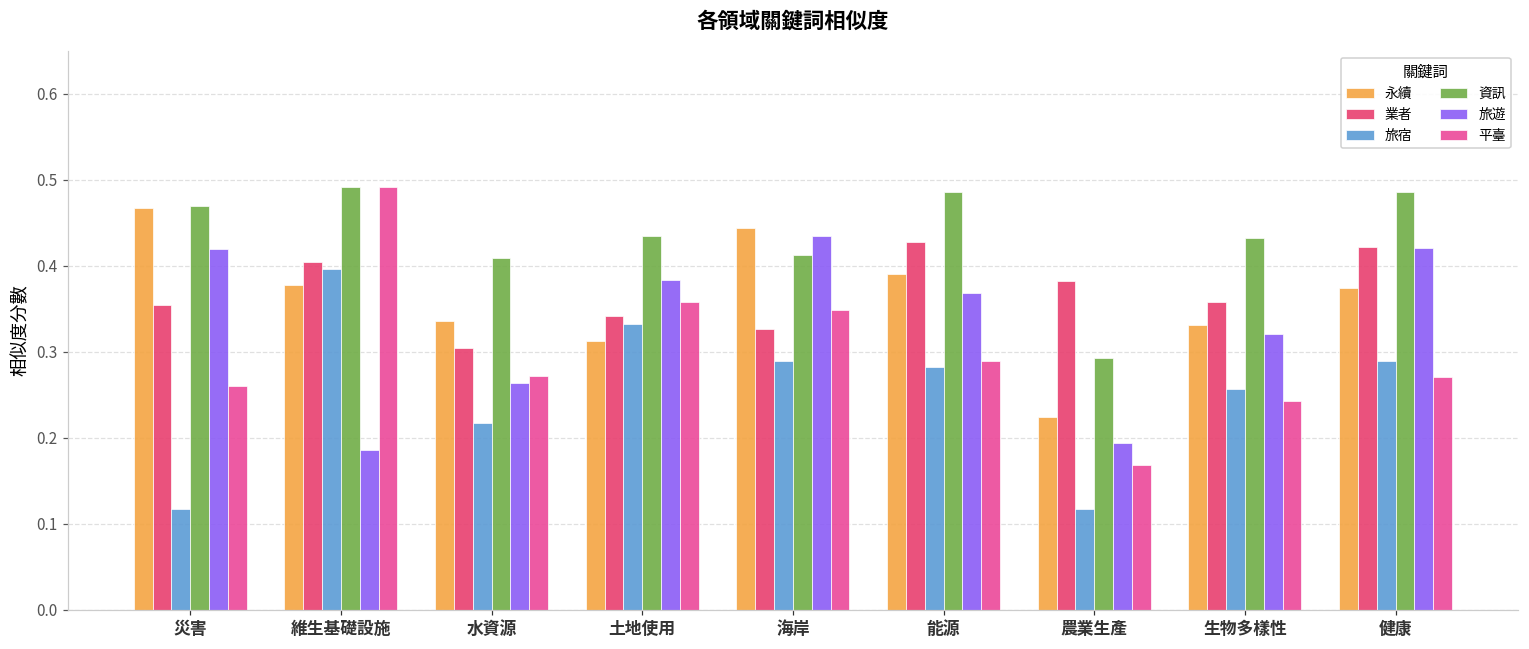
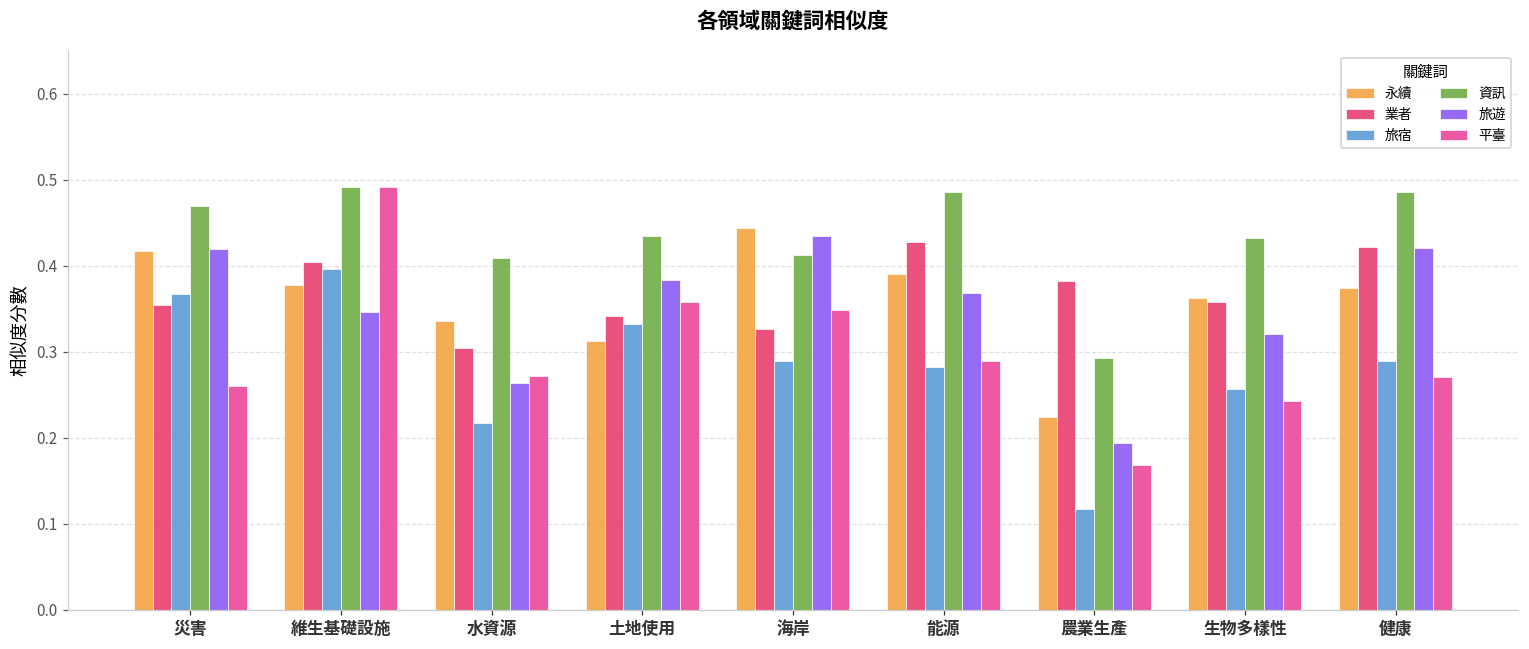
永續, 災害: 0.47 -> 0.42
旅宿, 災害: 0.12 -> 0.37
旅遊, 維生基礎設施: 0.19 -> 0.35
永續, 生物多樣性: 0.33 -> 0.36
